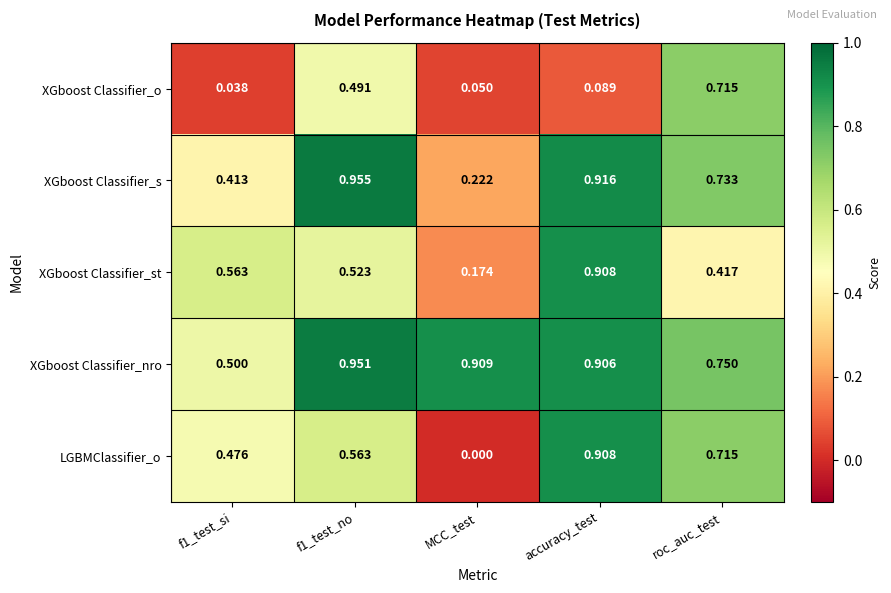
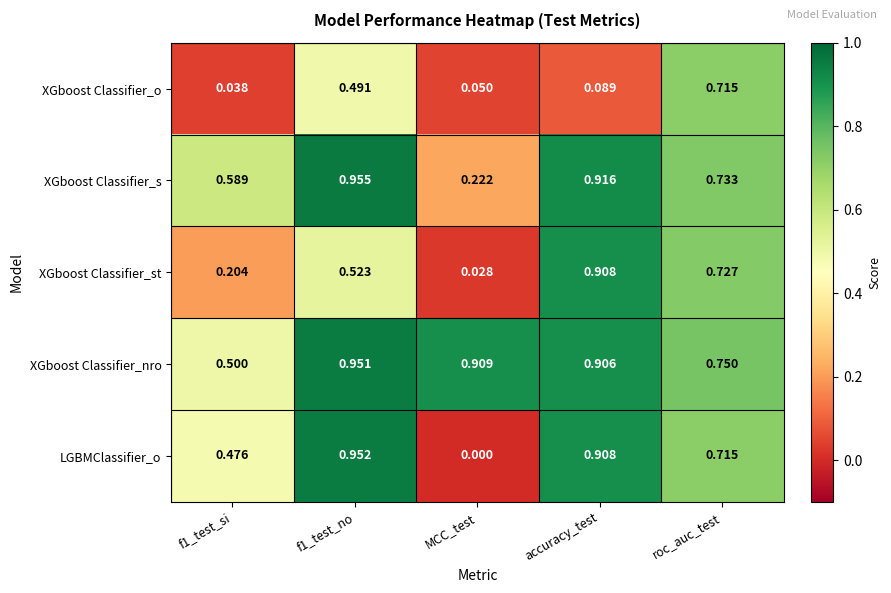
XGboost Classifier_s, f1_test_si: 0.413 -> 0.589
XGboost Classifier_st, f1_test_si: 0.563 -> 0.204
XGboost Classifier_st, MCC_test: 0.174 -> 0.028
XGboost Classifier_st, roc_auc_test: 0.417 -> 0.727
LGBMClassifier_o, f1_test_no: 0.563 -> 0.952
